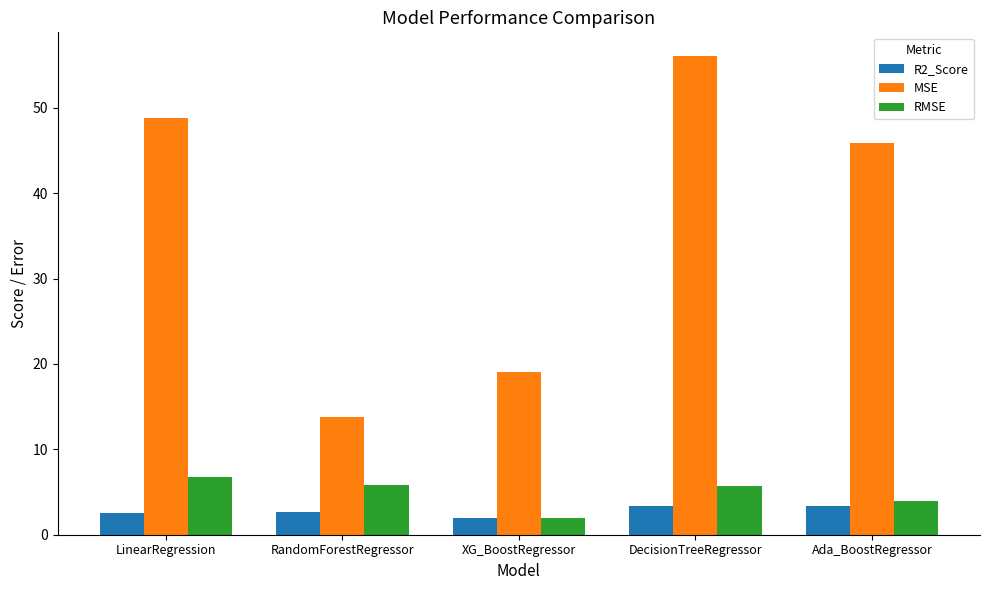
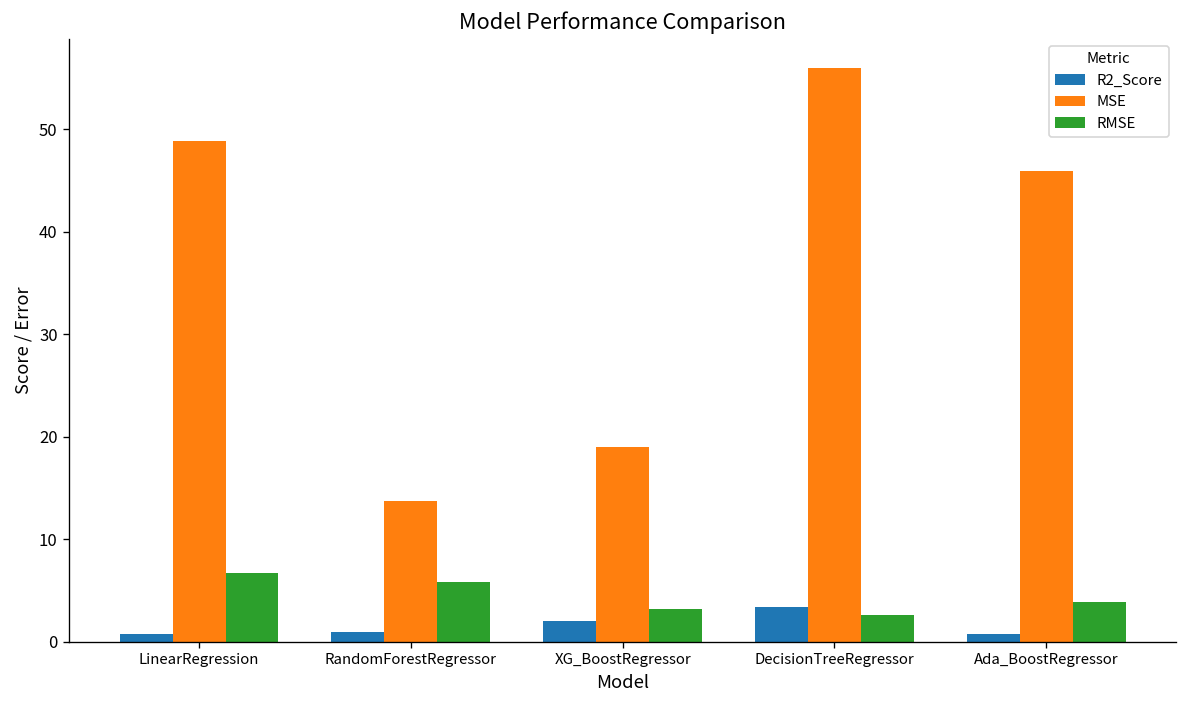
R2_Score, LinearRegression: 3 -> 1
R2_Score, RandomForestRegressor: 3 -> 1
RMSE, XG_BoostRegressor: 2 -> 3
RMSE, DecisionTreeRegressor: 6 -> 3
R2_Score, Ada_BoostRegressor: 3 -> 1
